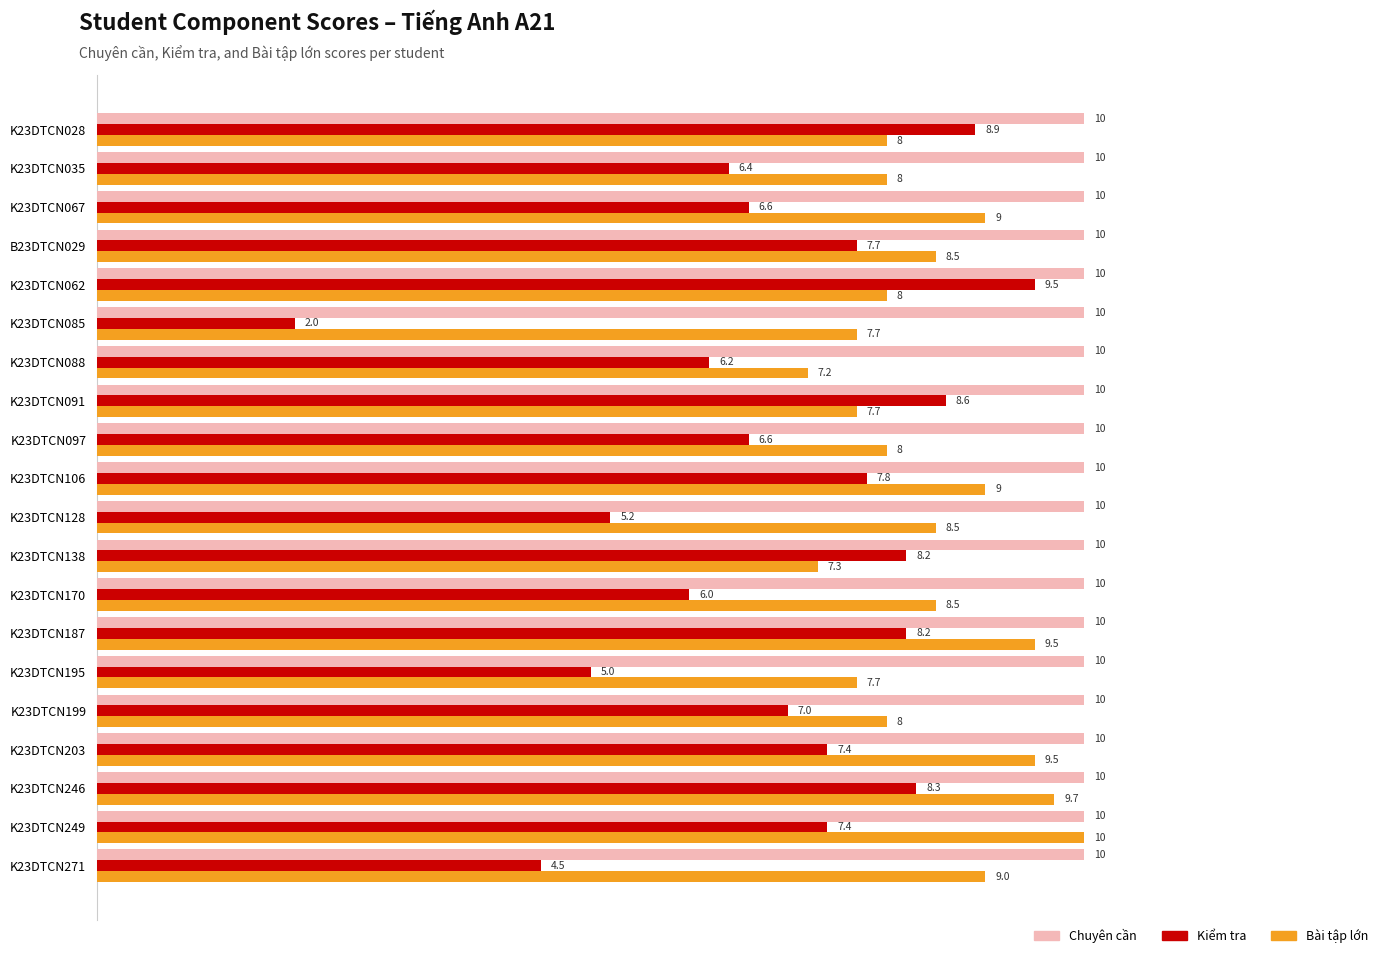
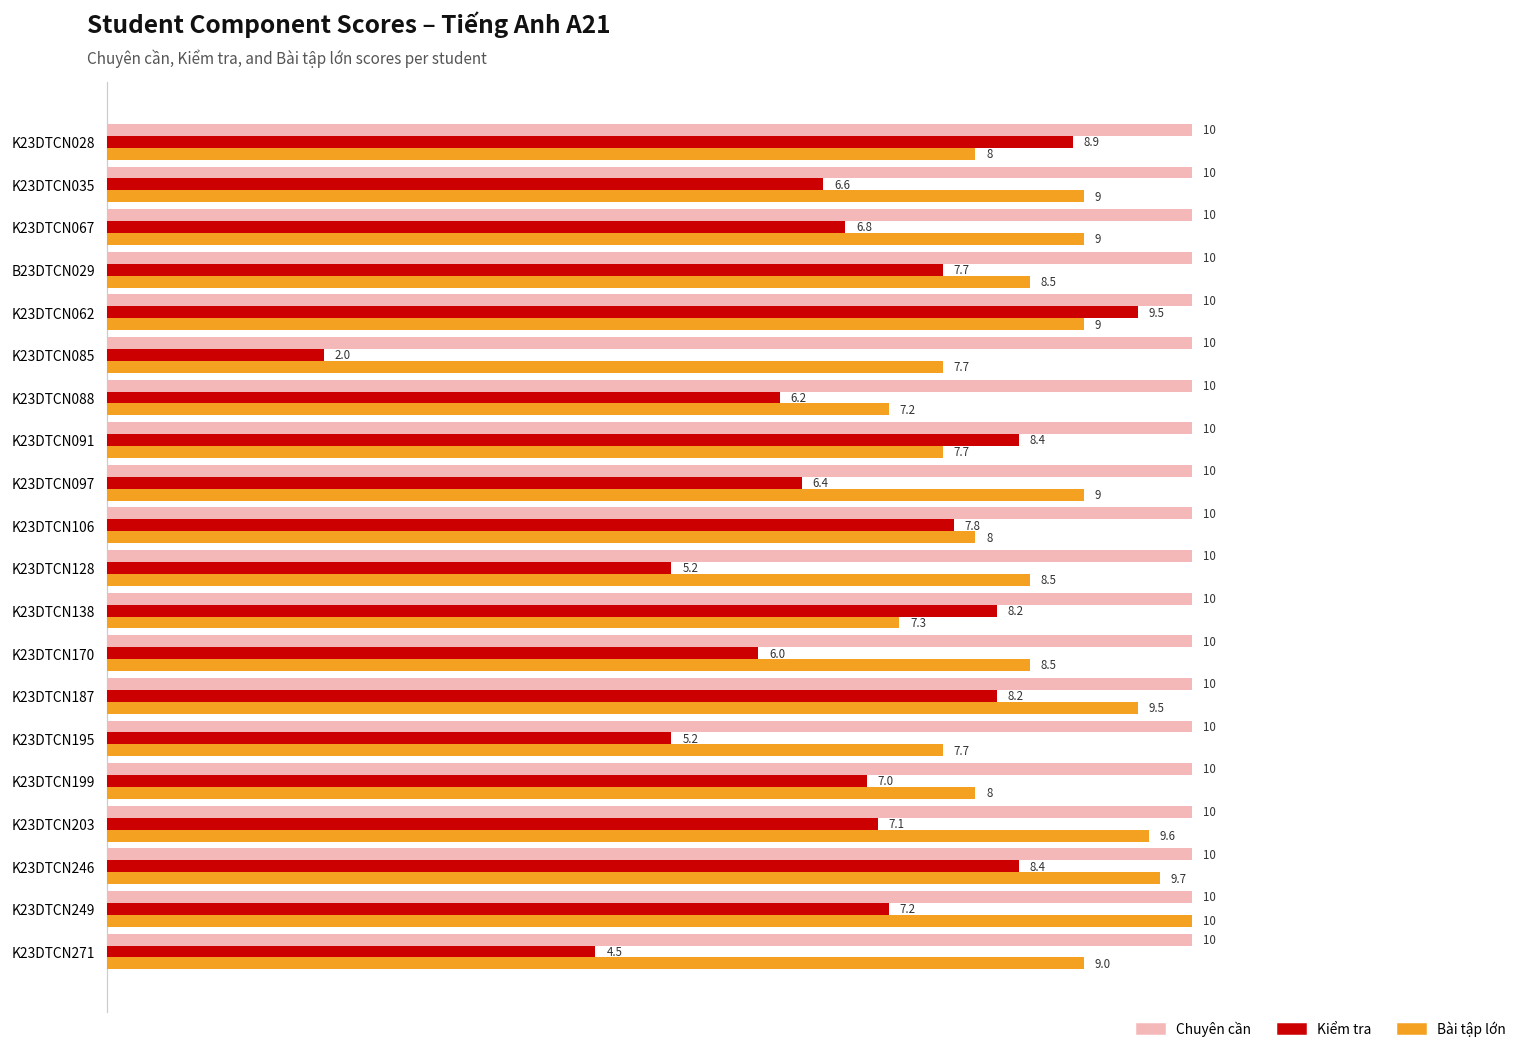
Kiểm tra, K23DTCN035: 6.4 -> 6.6
Bài tập lớn, K23DTCN035: 8 -> 9
Kiểm tra, K23DTCN067: 6.6 -> 6.8
Bài tập lớn, K23DTCN062: 8 -> 9
Kiểm tra, K23DTCN091: 8.6 -> 8.4
Kiểm tra, K23DTCN097: 6.6 -> 6.4
Bài tập lớn, K23DTCN097: 8 -> 9
Bài tập lớn, K23DTCN106: 9 -> 8
Kiểm tra, K23DTCN195: 5.0 -> 5.2
Kiểm tra, K23DTCN203: 7.4 -> 7.1
Bài tập lớn, K23DTCN203: 9.5 -> 9.6
Kiểm tra, K23DTCN246: 8.3 -> 8.4
Kiểm tra, K23DTCN249: 7.4 -> 7.2
